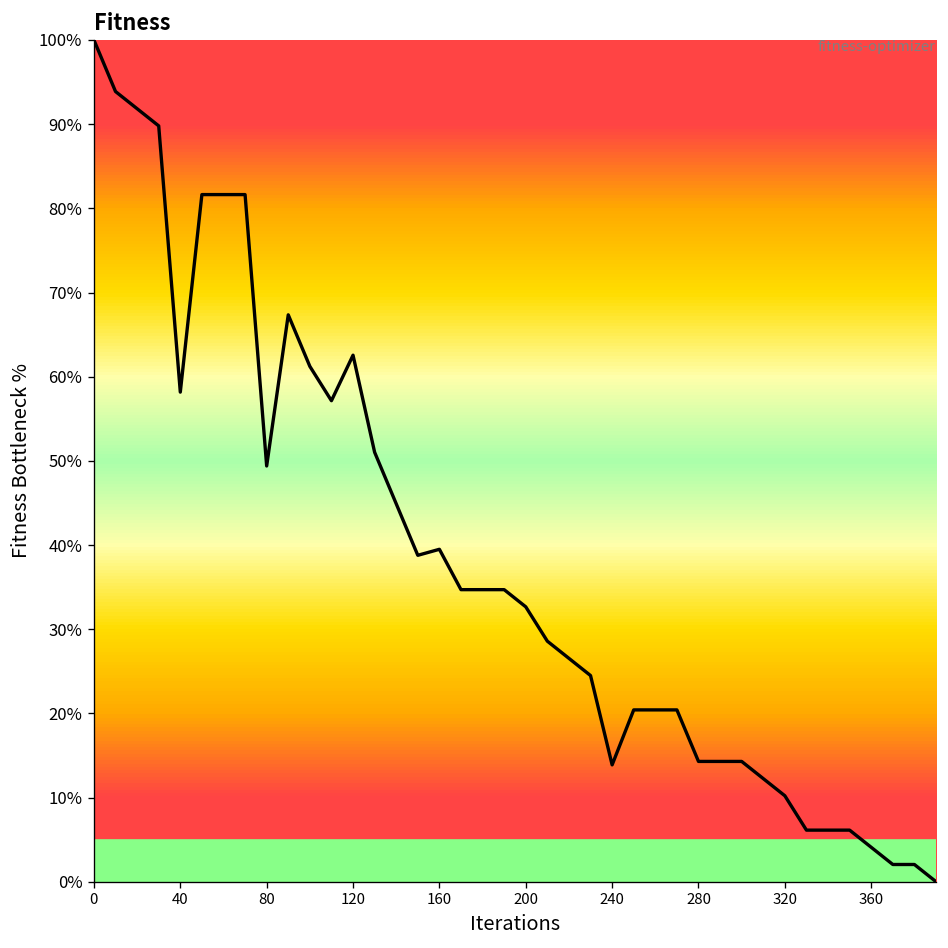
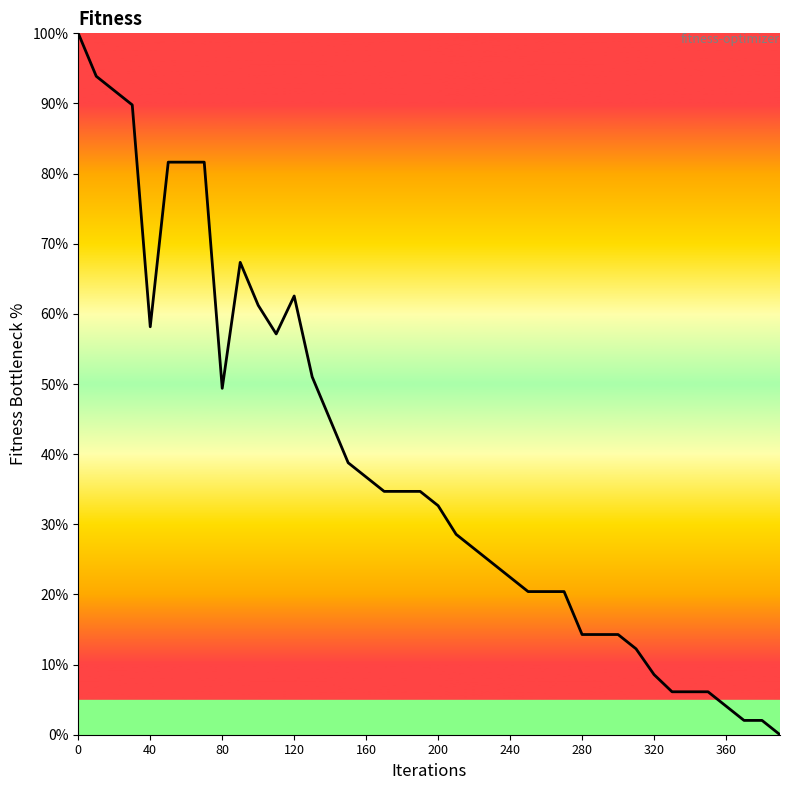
160: 39% -> 37%
240: 14% -> 22%
320: 10% -> 9%
